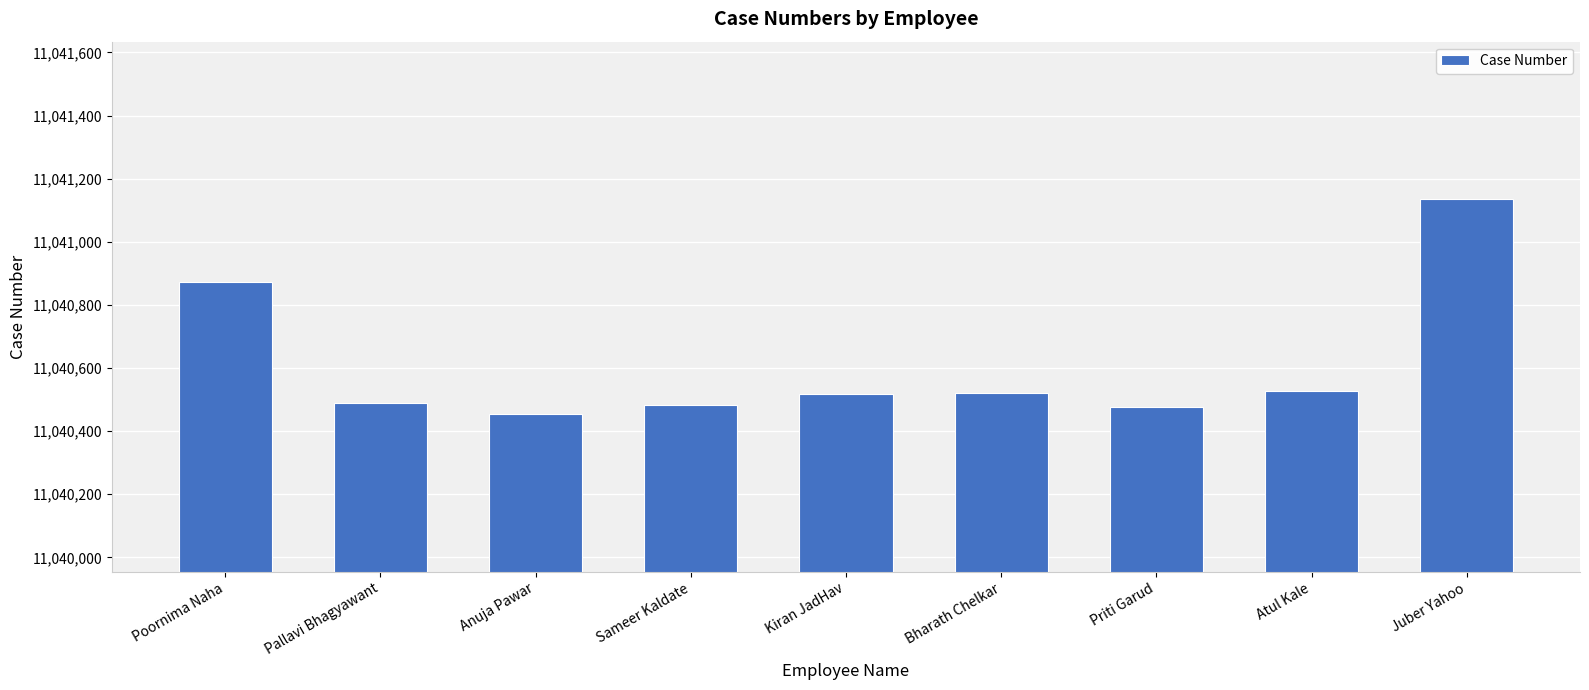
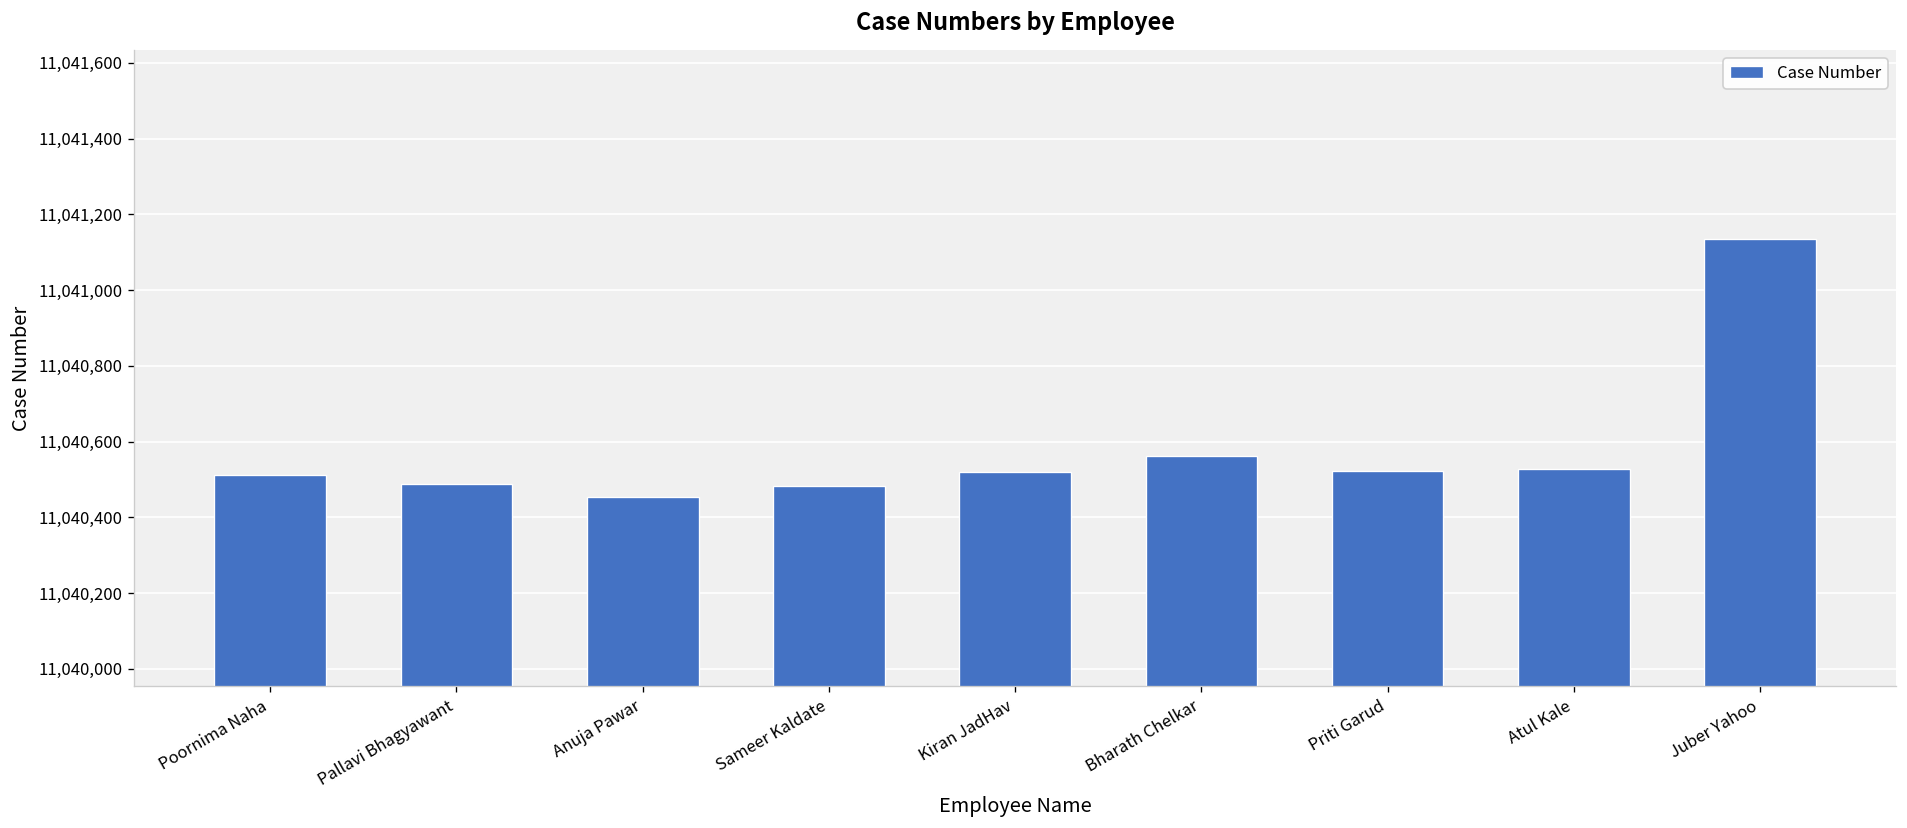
Poornima Naha: 11,040,870 -> 11,040,510
Bharath Chelkar: 11,040,520 -> 11,040,560
Priti Garud: 11,040,480 -> 11,040,520
